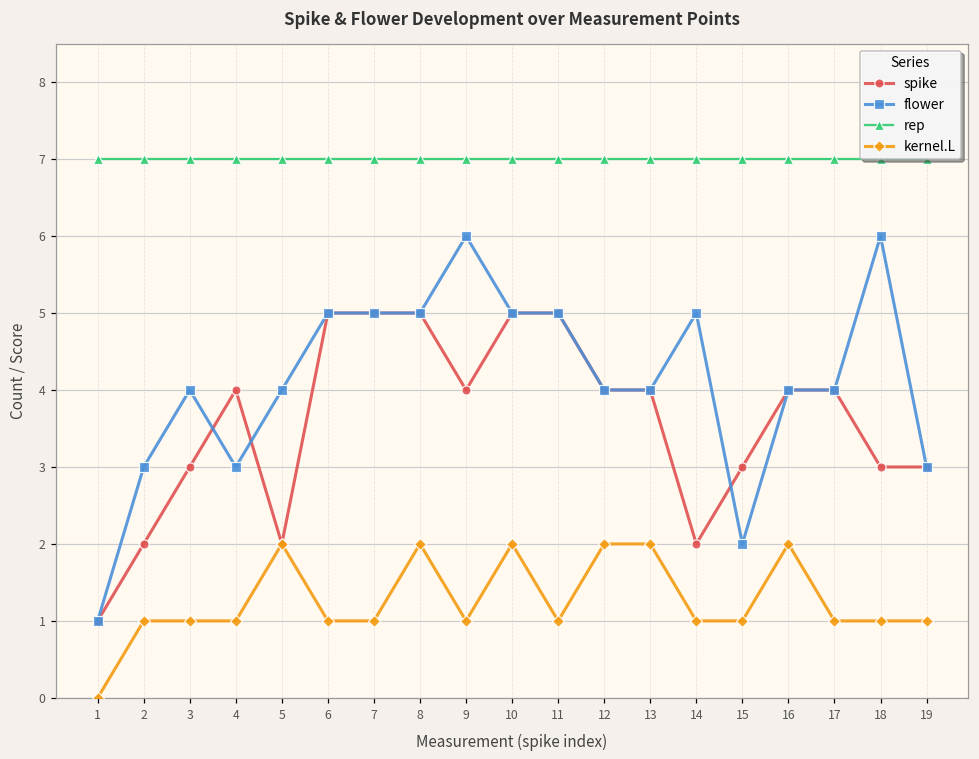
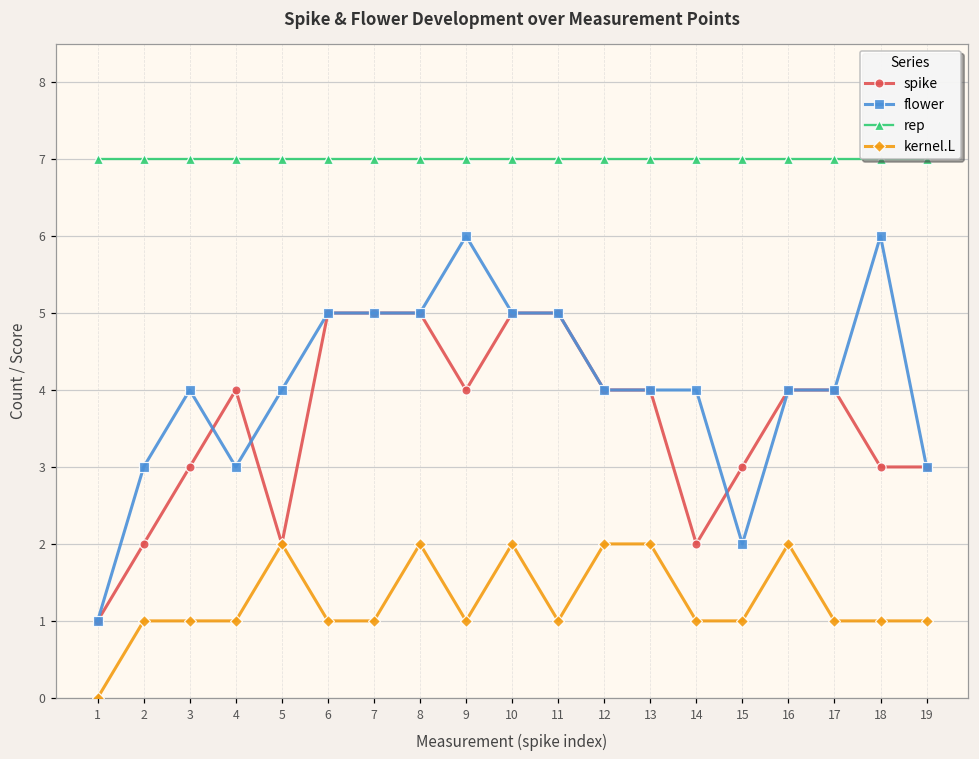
flower, 14: 5 -> 4
